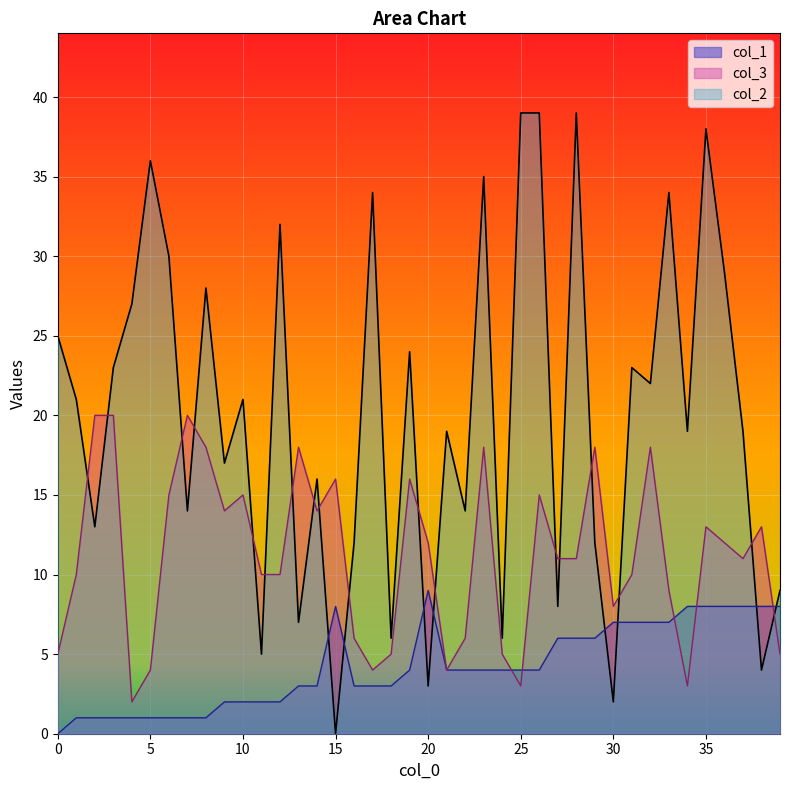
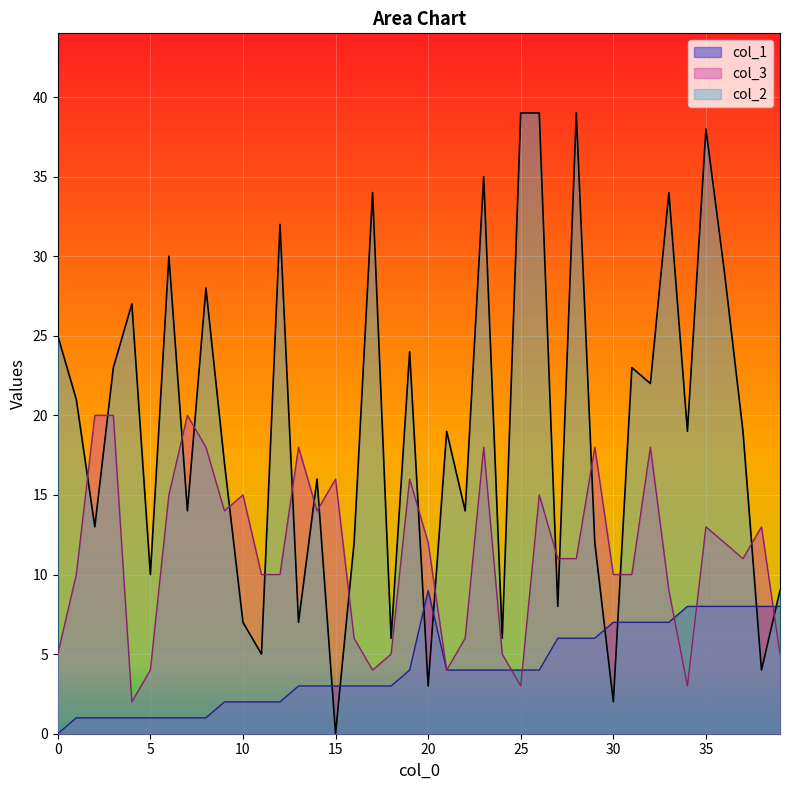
col_2, 5: 36 -> 10
col_2, 10: 21 -> 7
col_1, 15: 8 -> 3
col_3, 30: 8 -> 10
